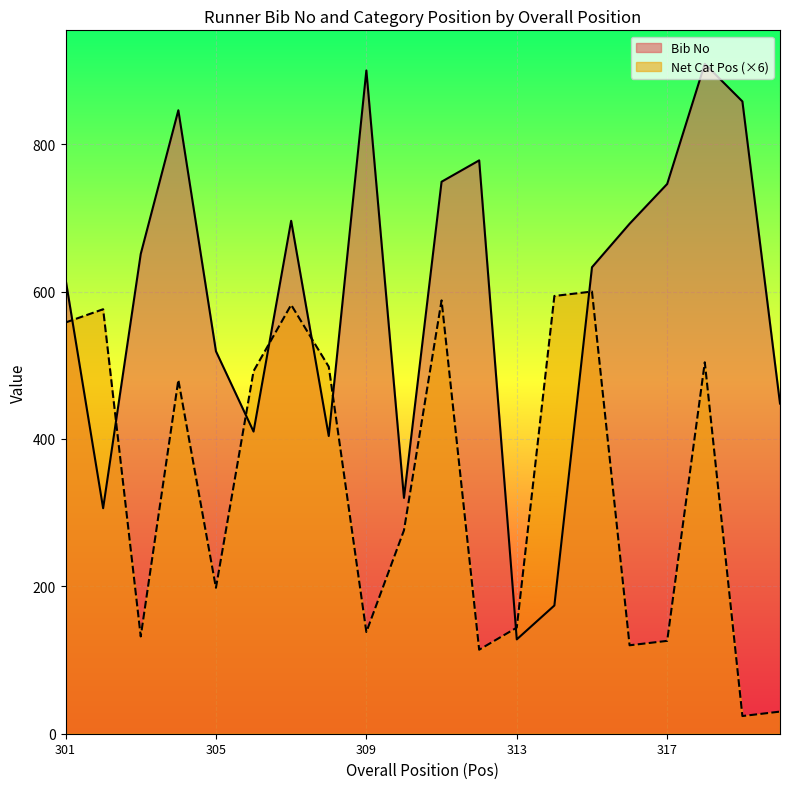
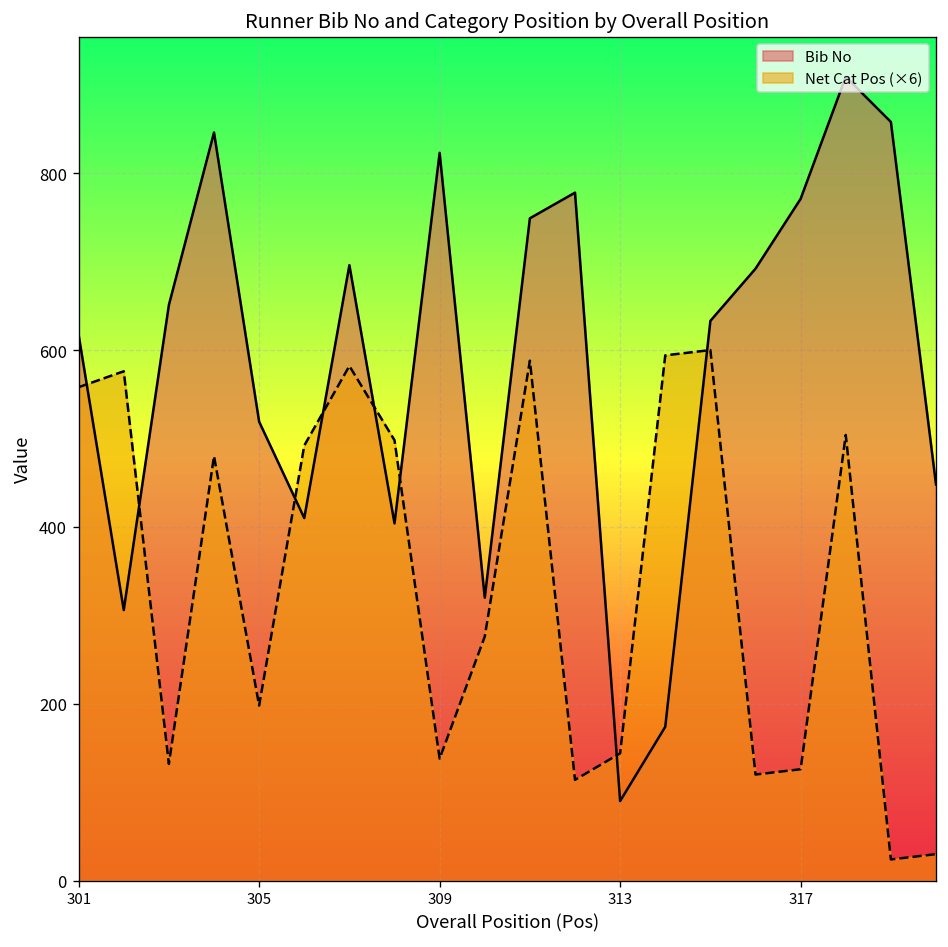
Bib No, 309: 900 -> 820
Bib No, 313: 130 -> 90
Bib No, 317: 750 -> 770
